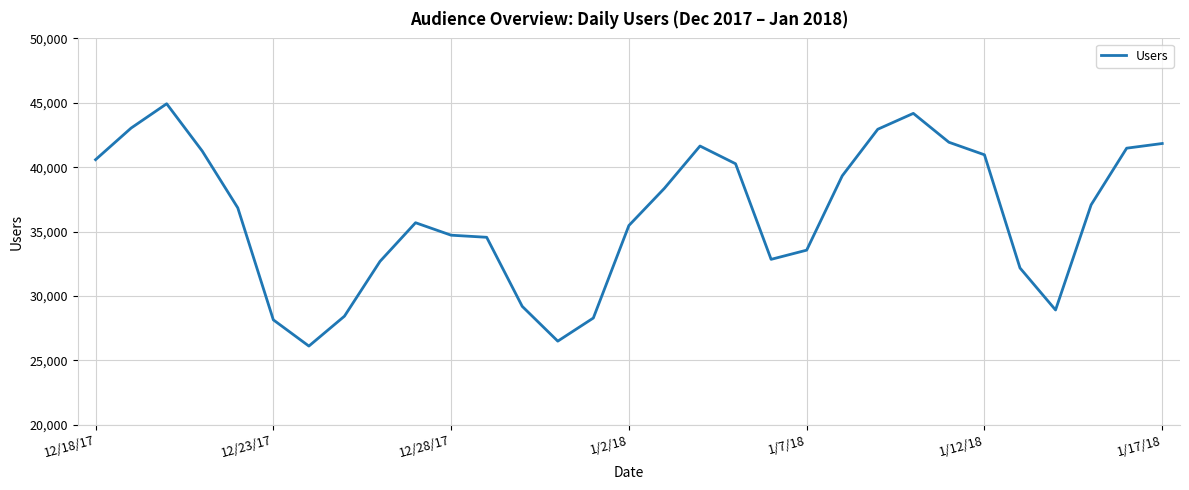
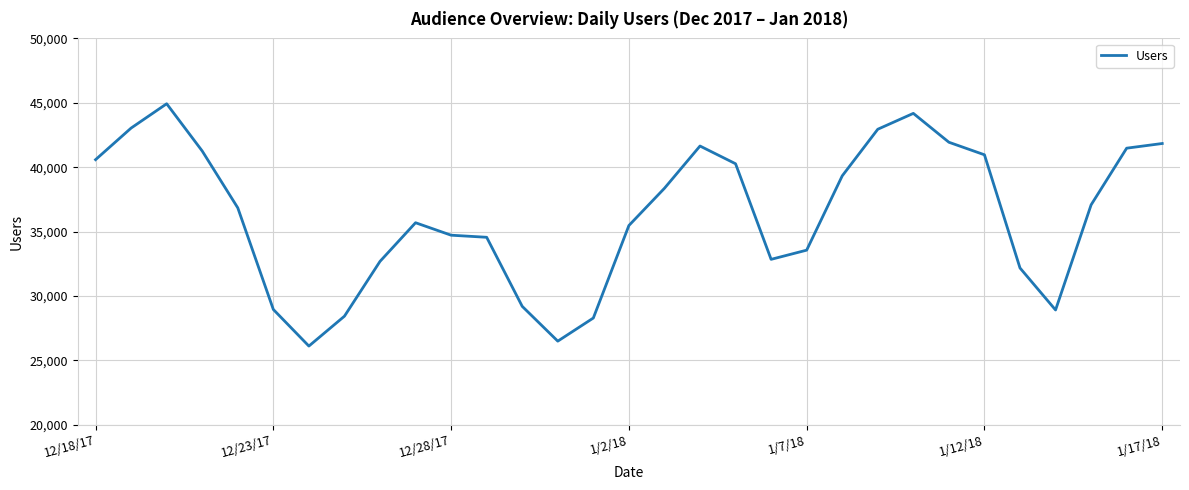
12/23/17: 28,100 -> 29,000
